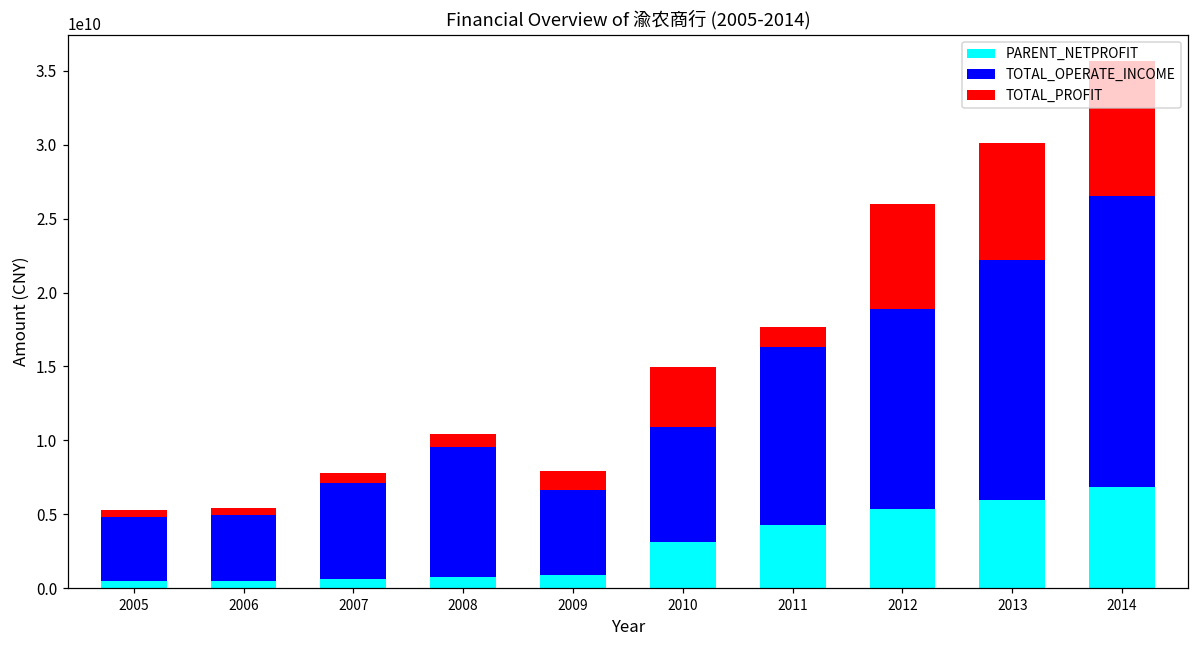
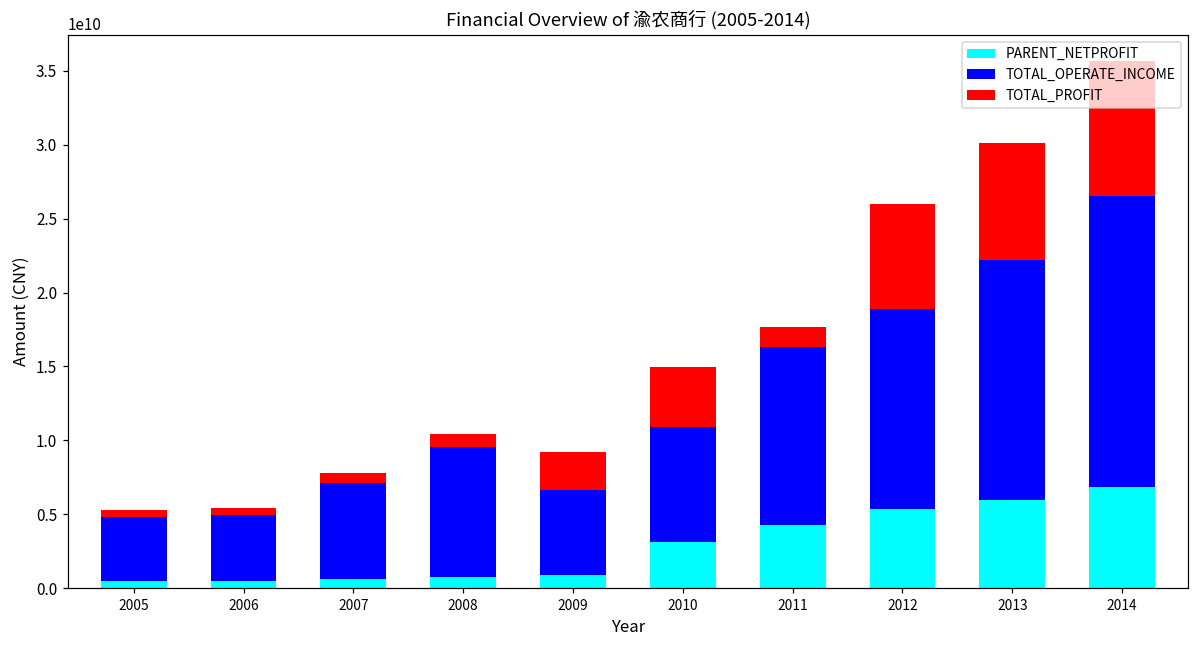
TOTAL_PROFIT, 2009: 1300000000 -> 2500000000
